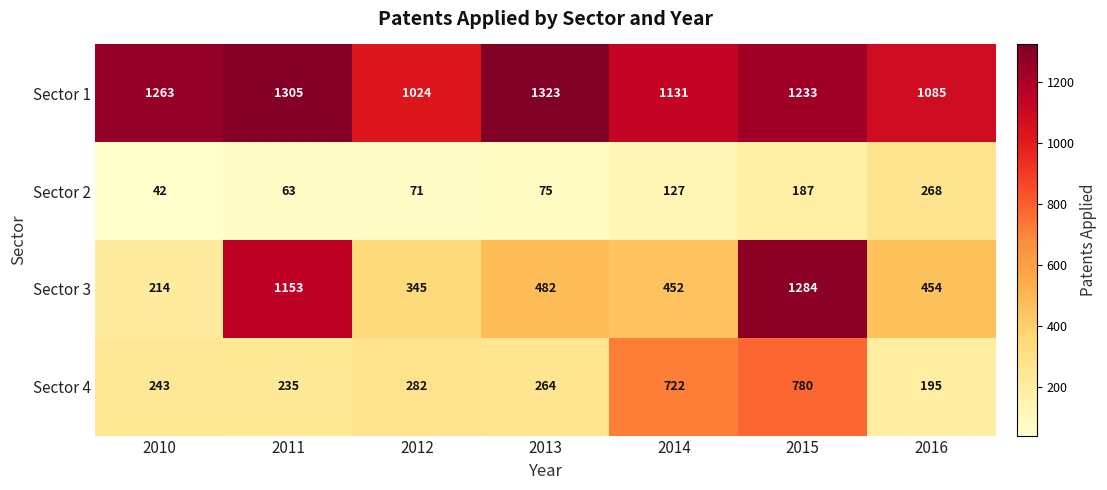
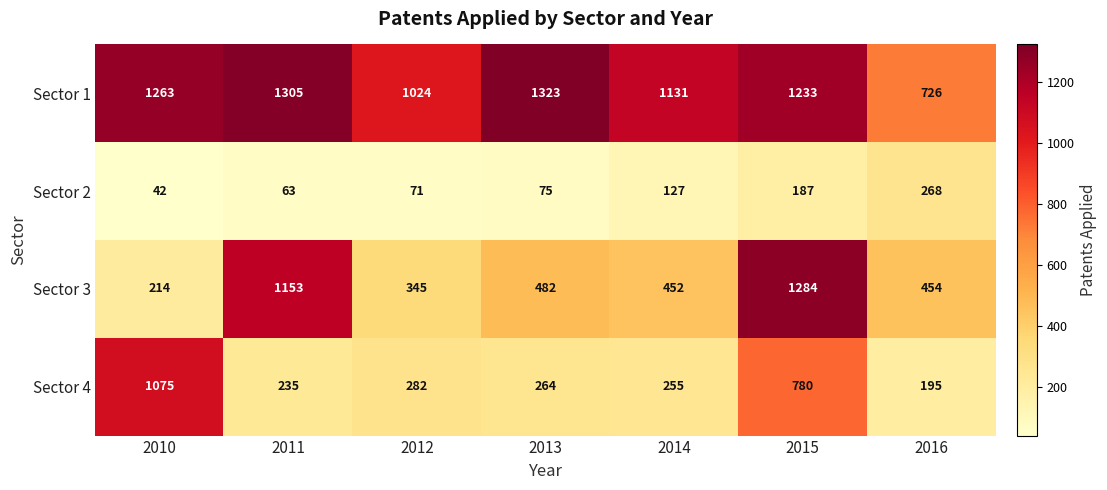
Sector 1, 2016: 1085 -> 726
Sector 4, 2010: 243 -> 1075
Sector 4, 2014: 722 -> 255
